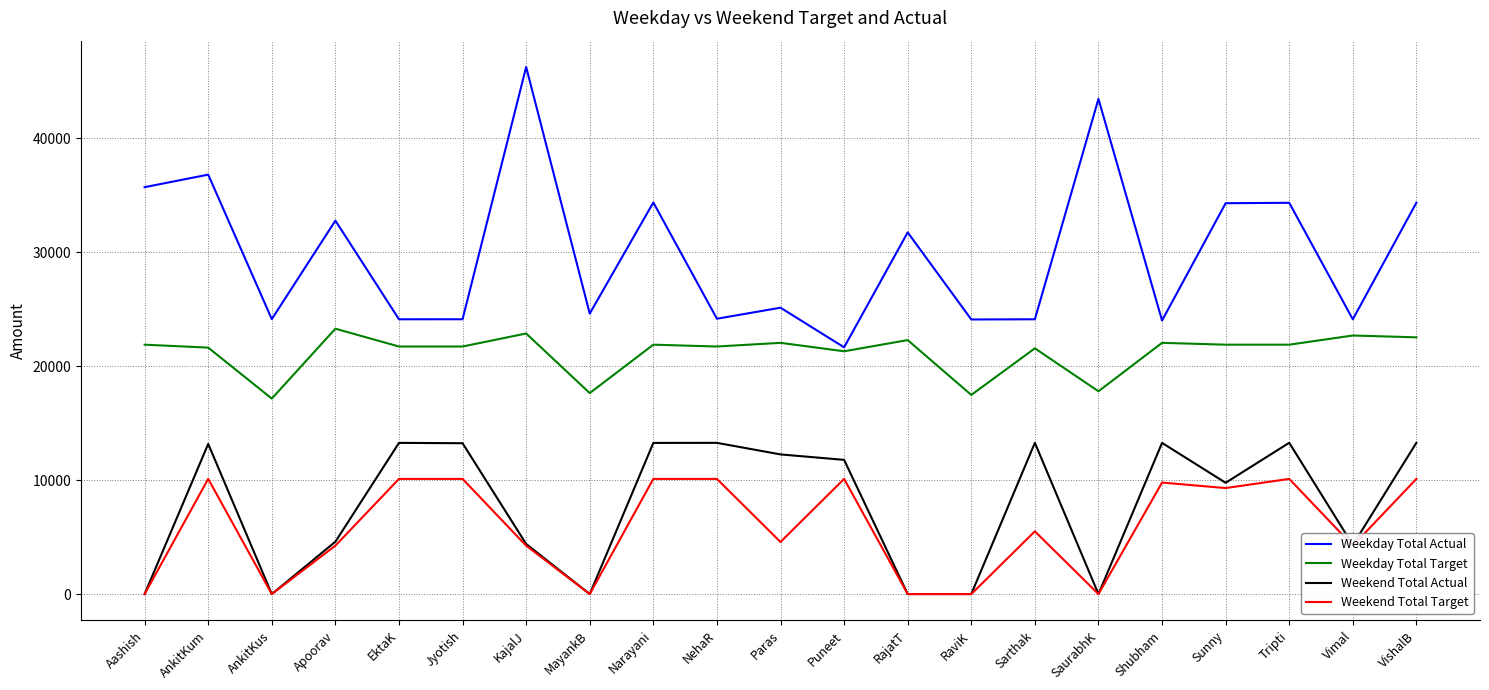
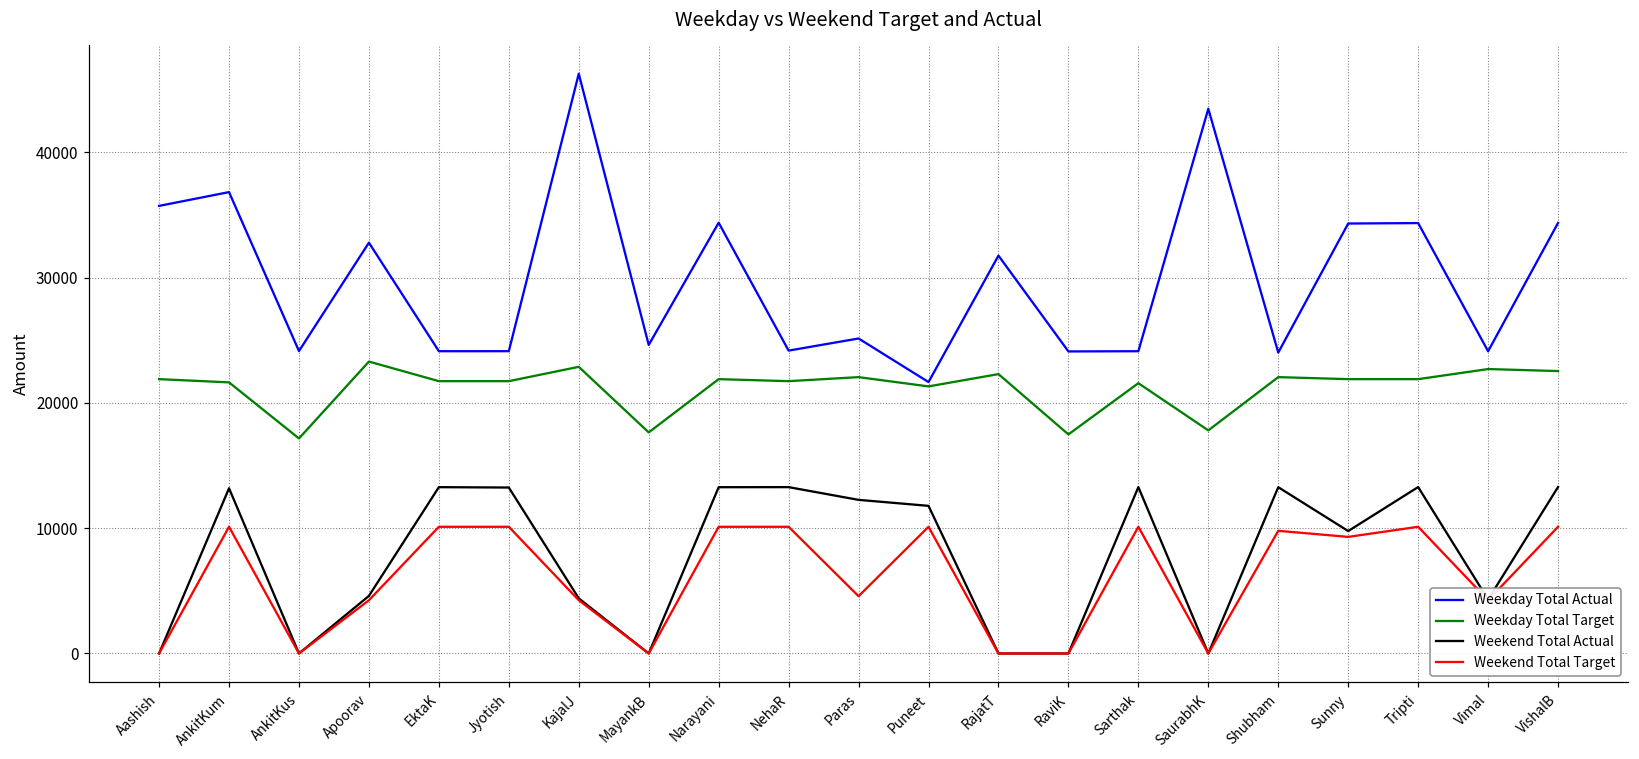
Weekend Total Target, Sarthak: 5500 -> 10100
